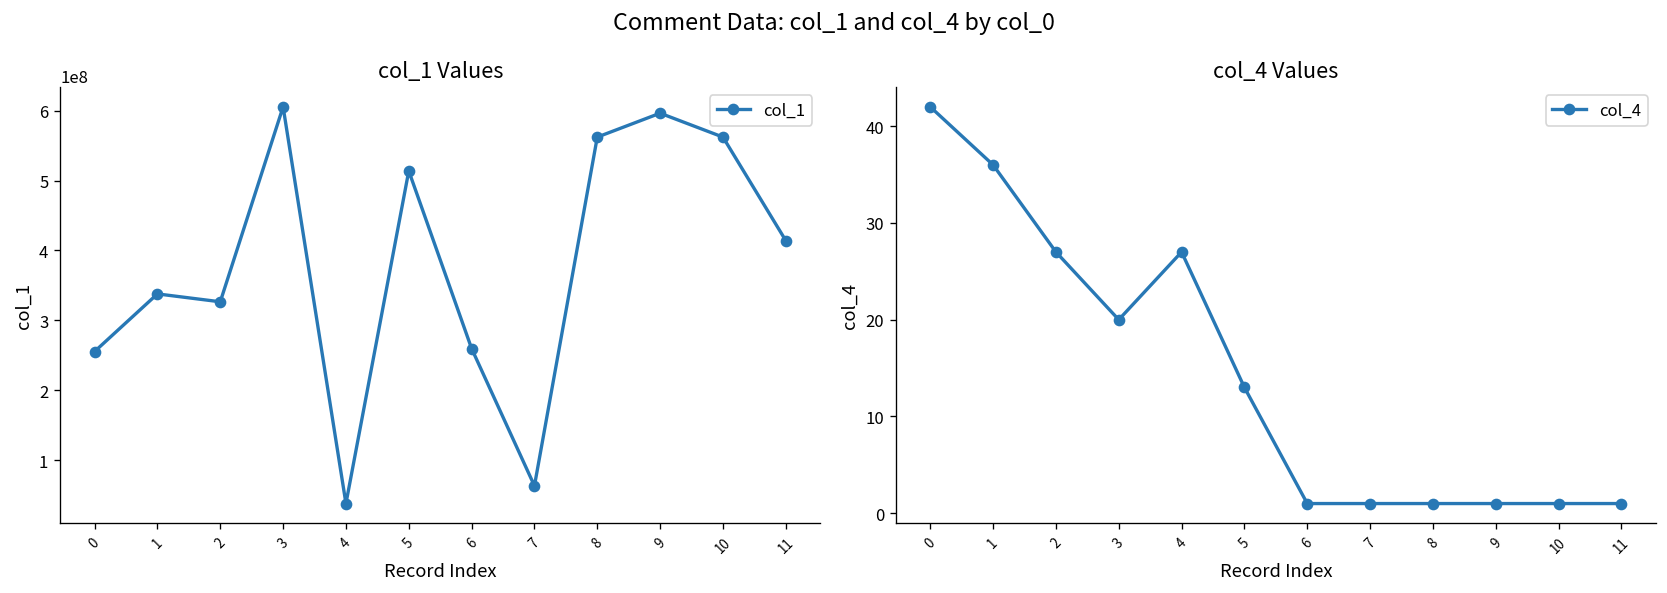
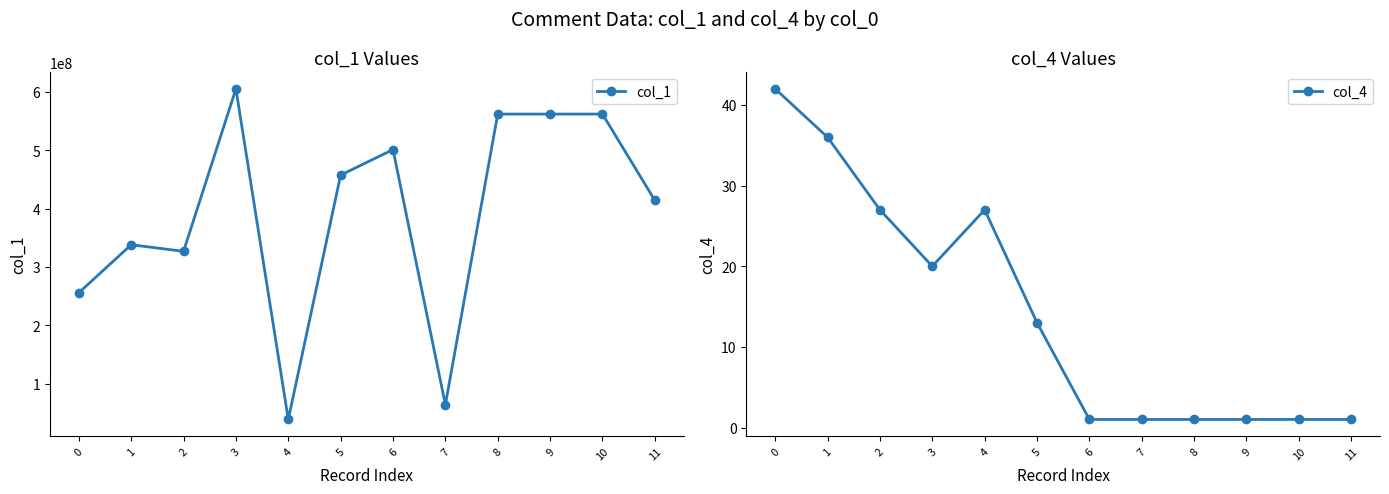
col_1 Values, 5: 510000000 -> 460000000
col_1 Values, 6: 260000000 -> 500000000
col_1 Values, 9: 600000000 -> 560000000
